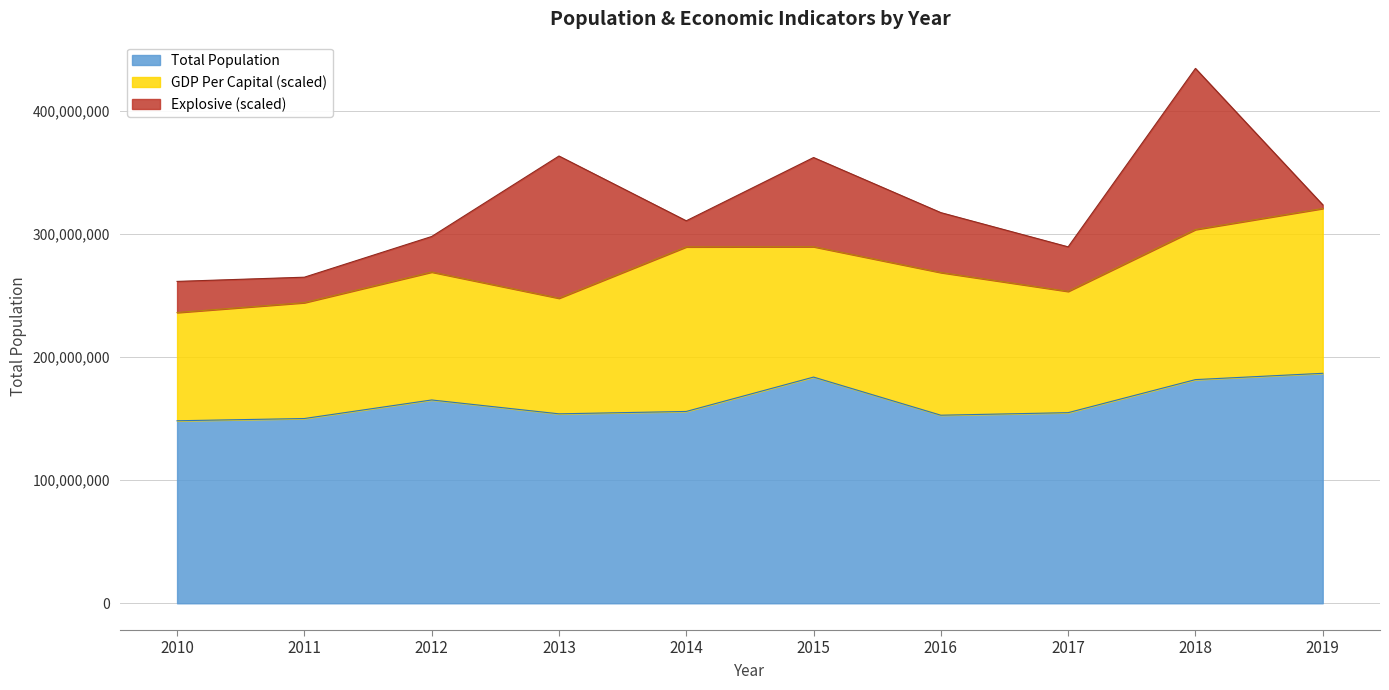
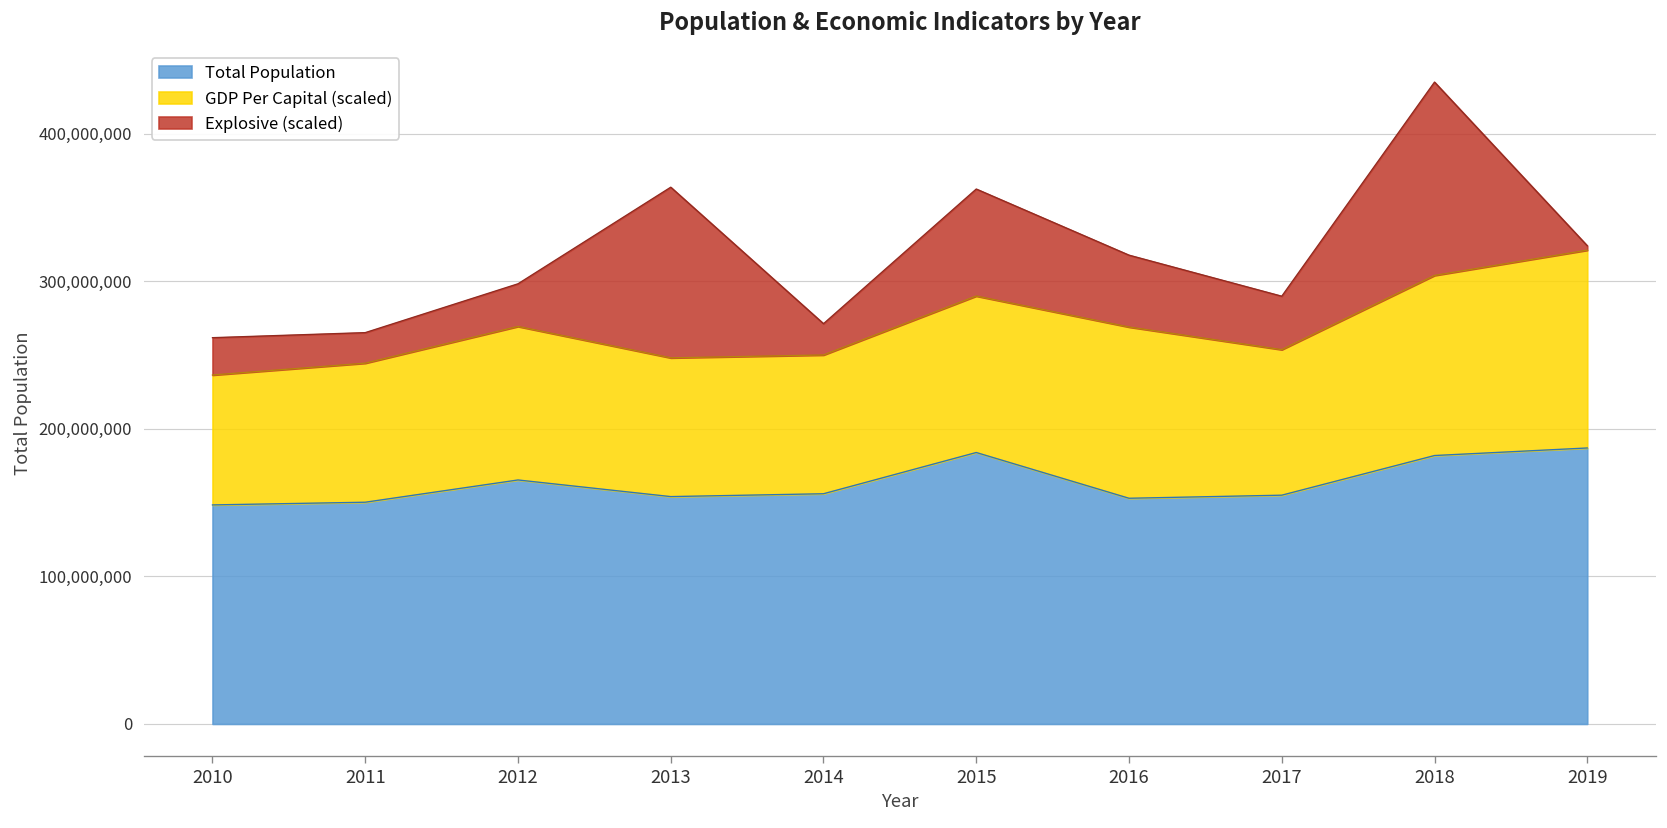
GDP Per Capital (scaled), 2014: 134,000,000 -> 94,000,000
